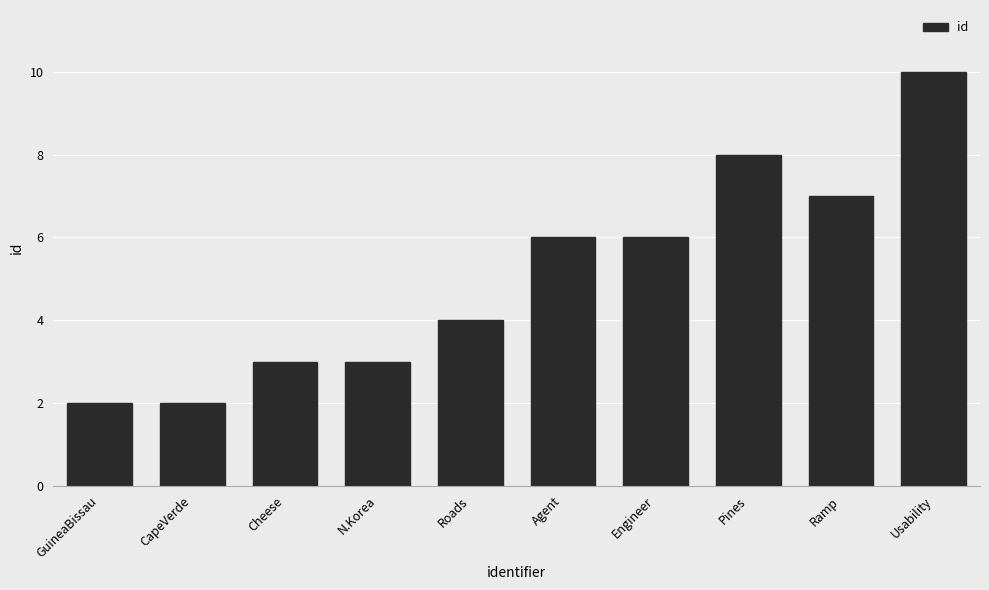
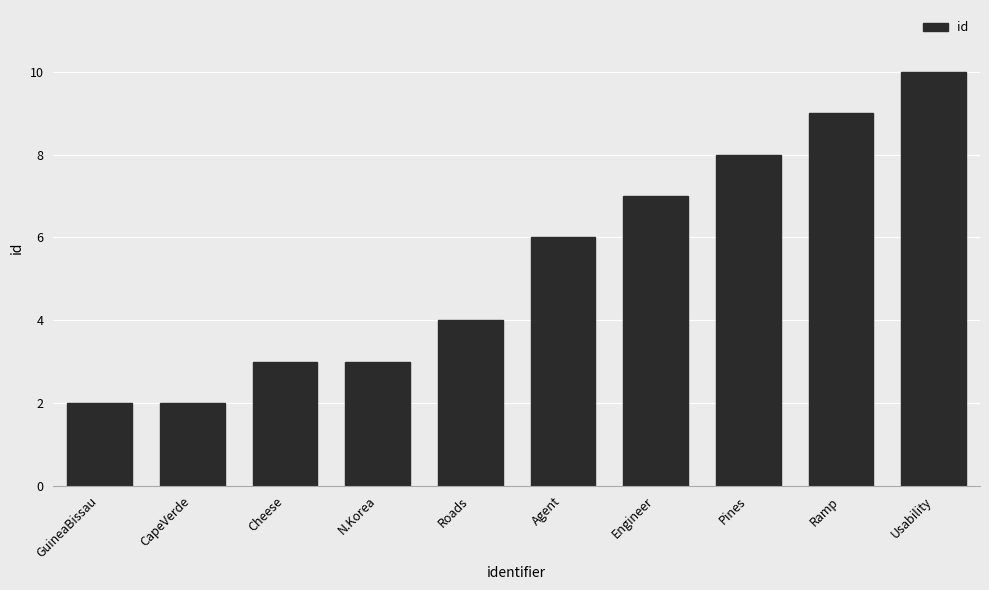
Engineer: 6 -> 7
Ramp: 7 -> 9
